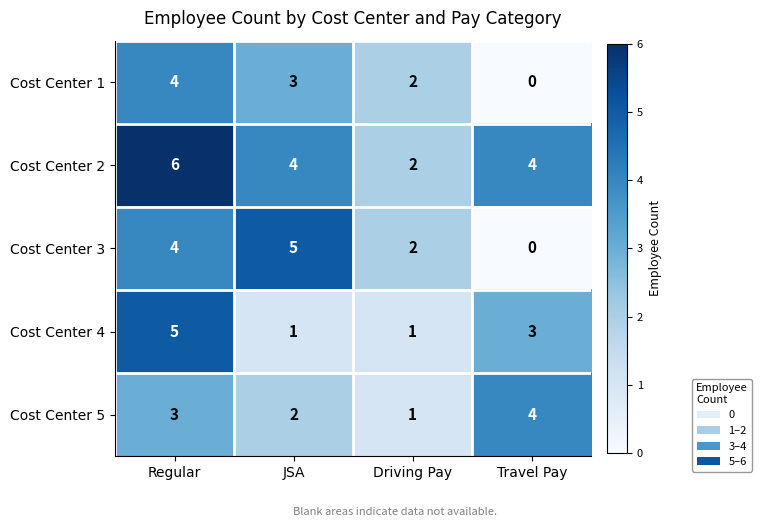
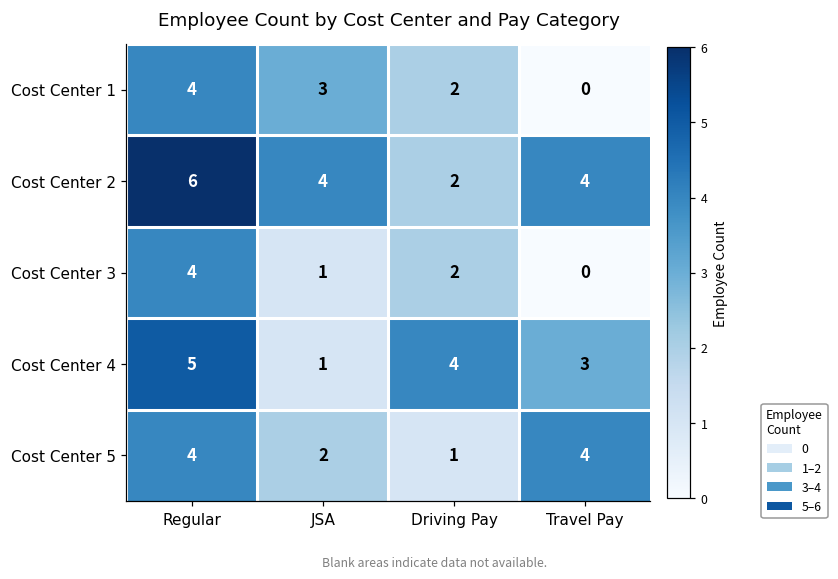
Cost Center 3, JSA: 5 -> 1
Cost Center 4, Driving Pay: 1 -> 4
Cost Center 5, Regular: 3 -> 4
